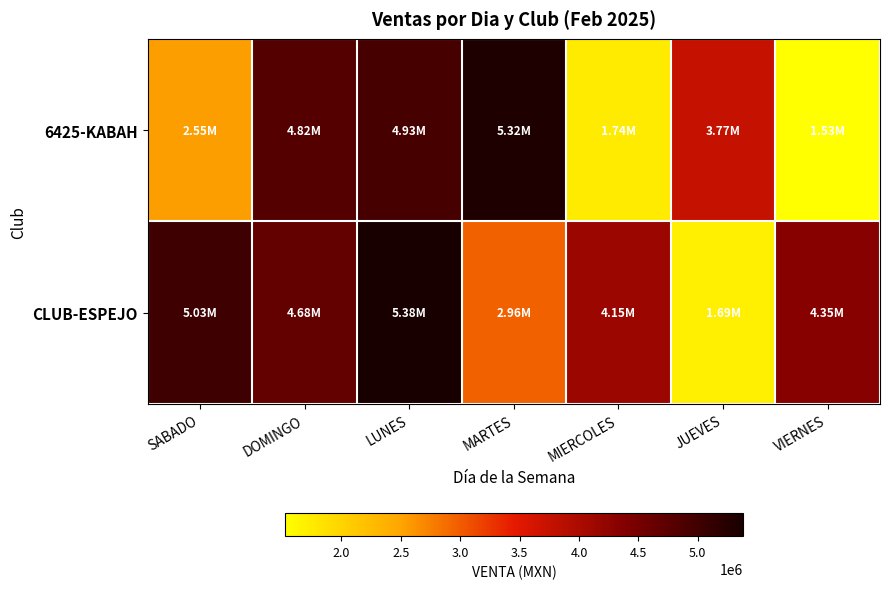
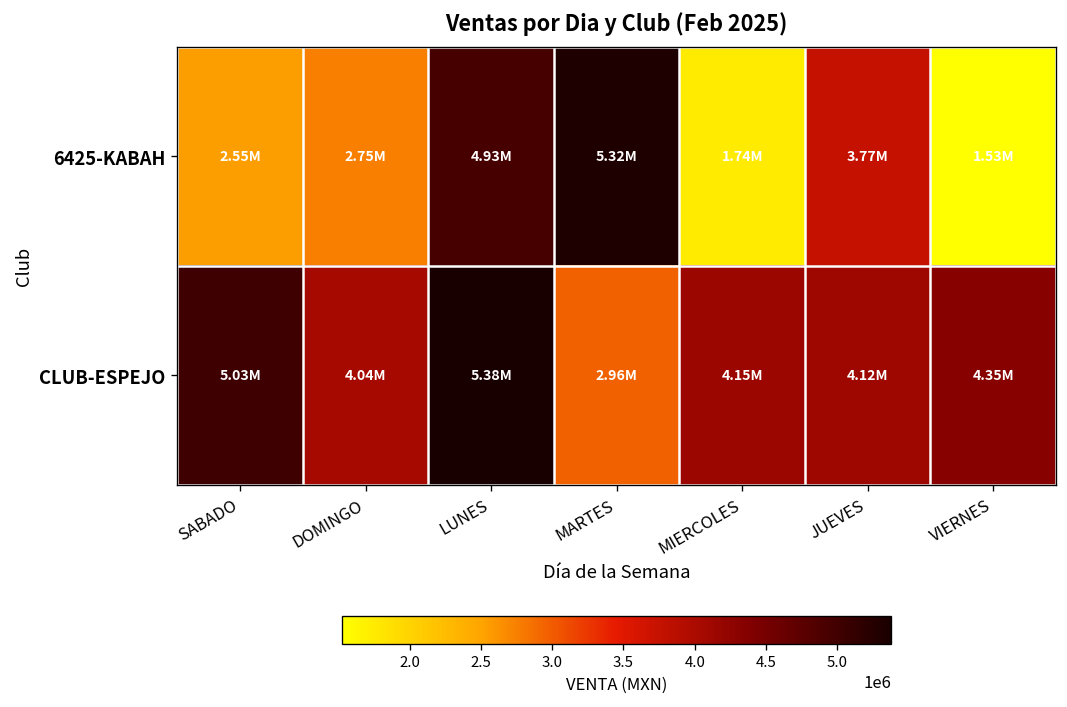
6425-KABAH, DOMINGO: 4.82M -> 2.75M
CLUB-ESPEJO, DOMINGO: 4.68M -> 4.04M
CLUB-ESPEJO, JUEVES: 1.69M -> 4.12M
